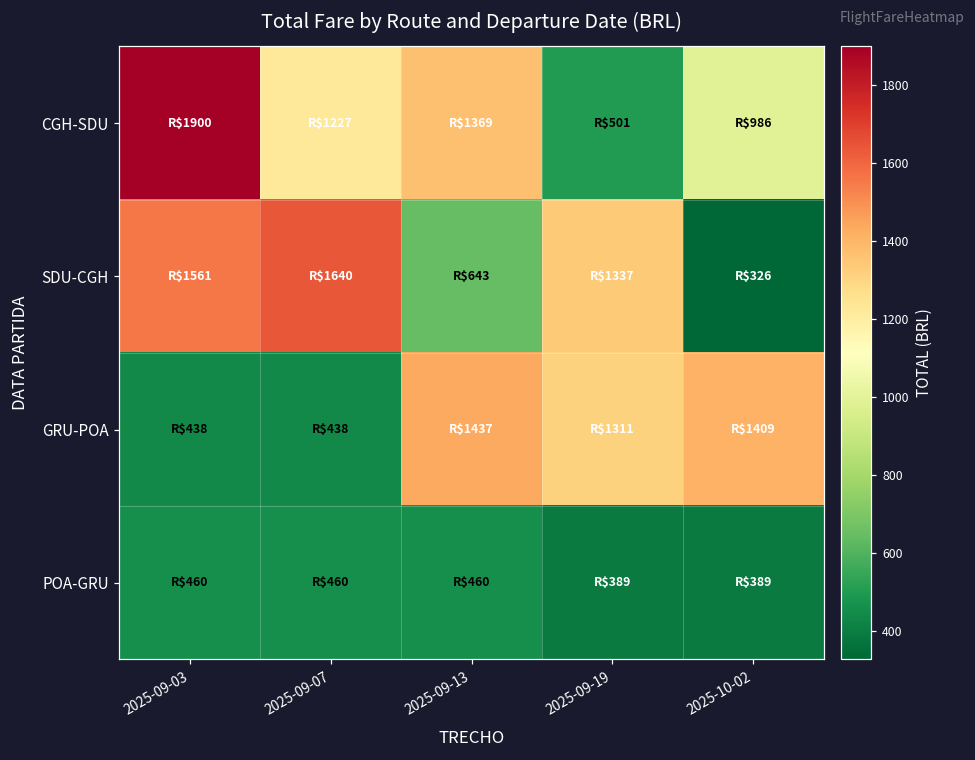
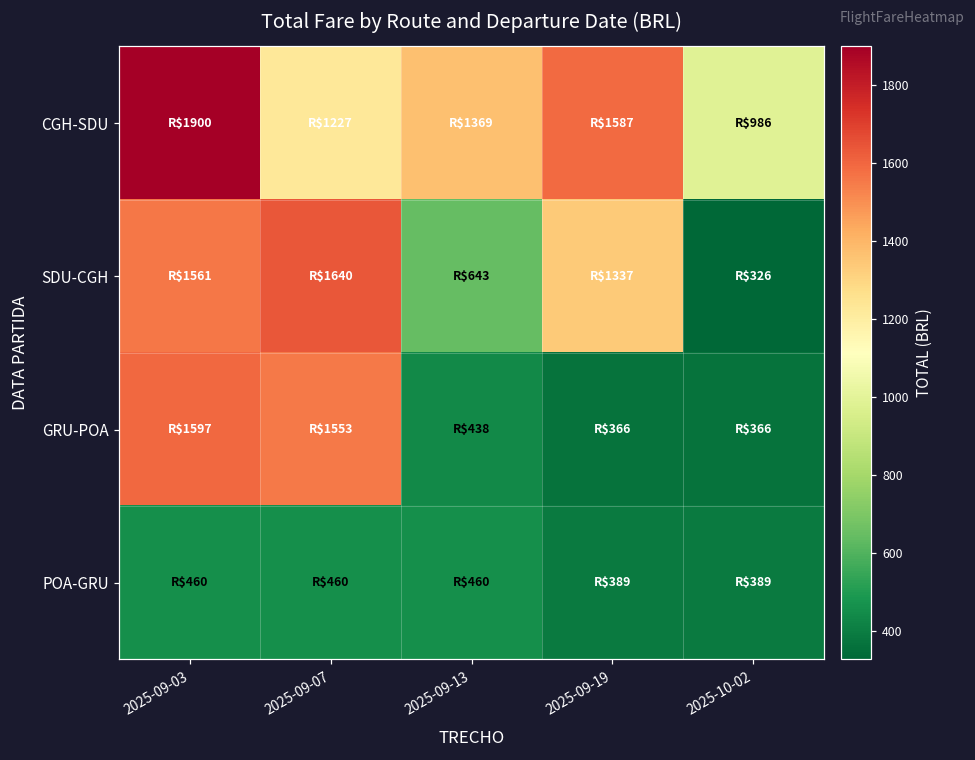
CGH-SDU, 2025-09-19: $501 -> $1587
GRU-POA, 2025-09-03: $438 -> $1597
GRU-POA, 2025-09-07: $438 -> $1553
GRU-POA, 2025-09-13: $1437 -> $438
GRU-POA, 2025-09-19: $1311 -> $366
GRU-POA, 2025-10-02: $1409 -> $366
